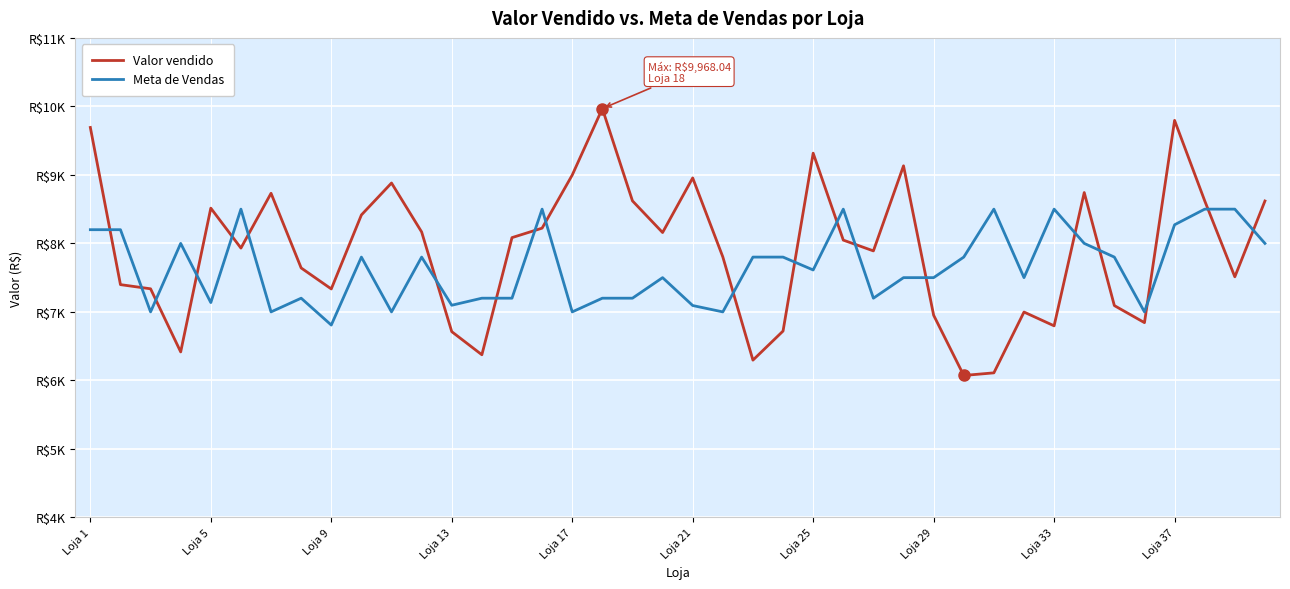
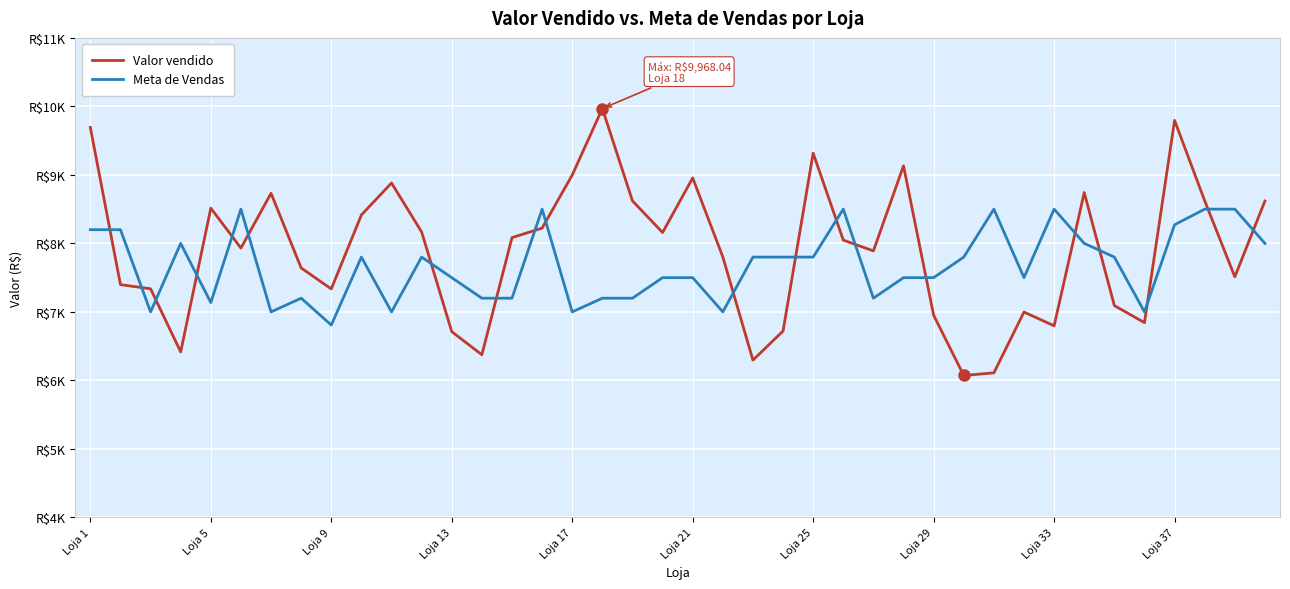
Meta de Vendas, Loja 13: R$7100 -> R$7500
Meta de Vendas, Loja 21: R$7100 -> R$7500
Meta de Vendas, Loja 25: R$7600 -> R$7800
